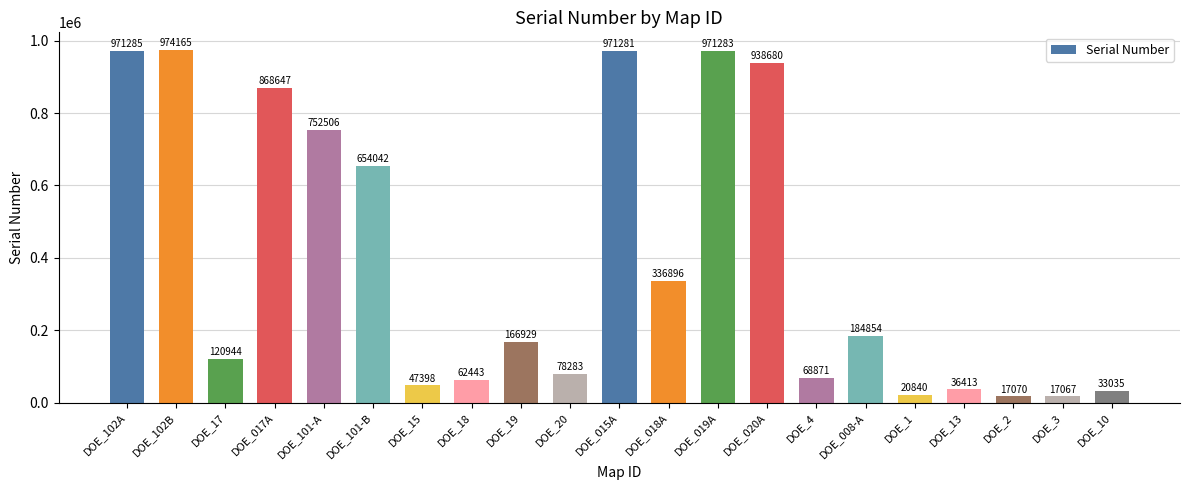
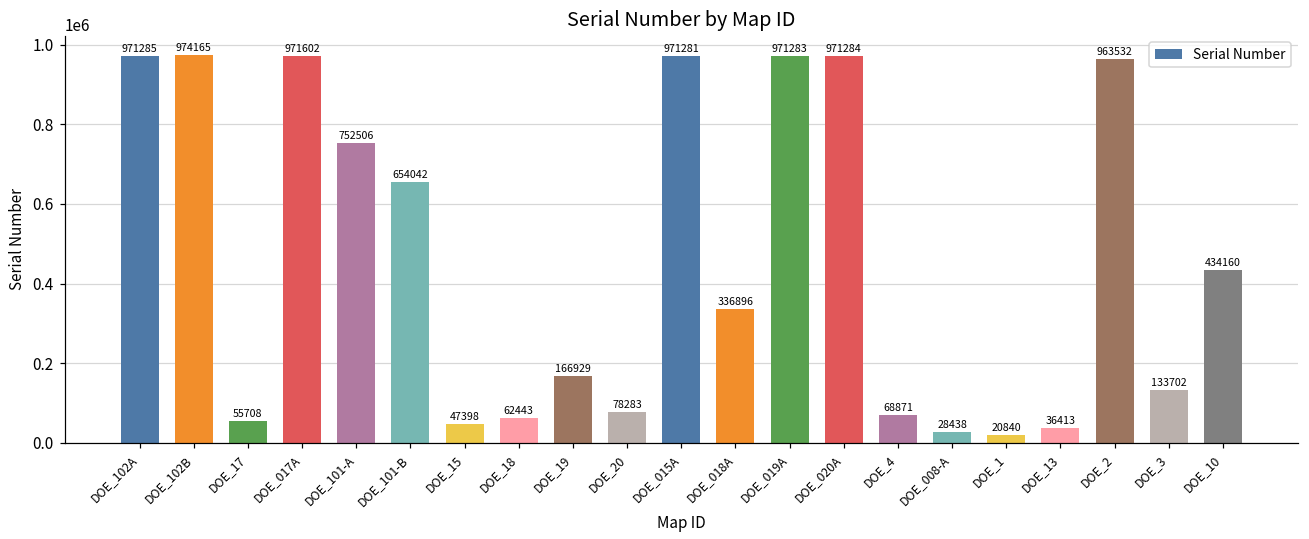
DOE_17: 120944 -> 55708
DOE_017A: 868647 -> 971602
DOE_020A: 938680 -> 971284
DOE_008-A: 184854 -> 28438
DOE_2: 17070 -> 963532
DOE_3: 17067 -> 133702
DOE_10: 33035 -> 434160
